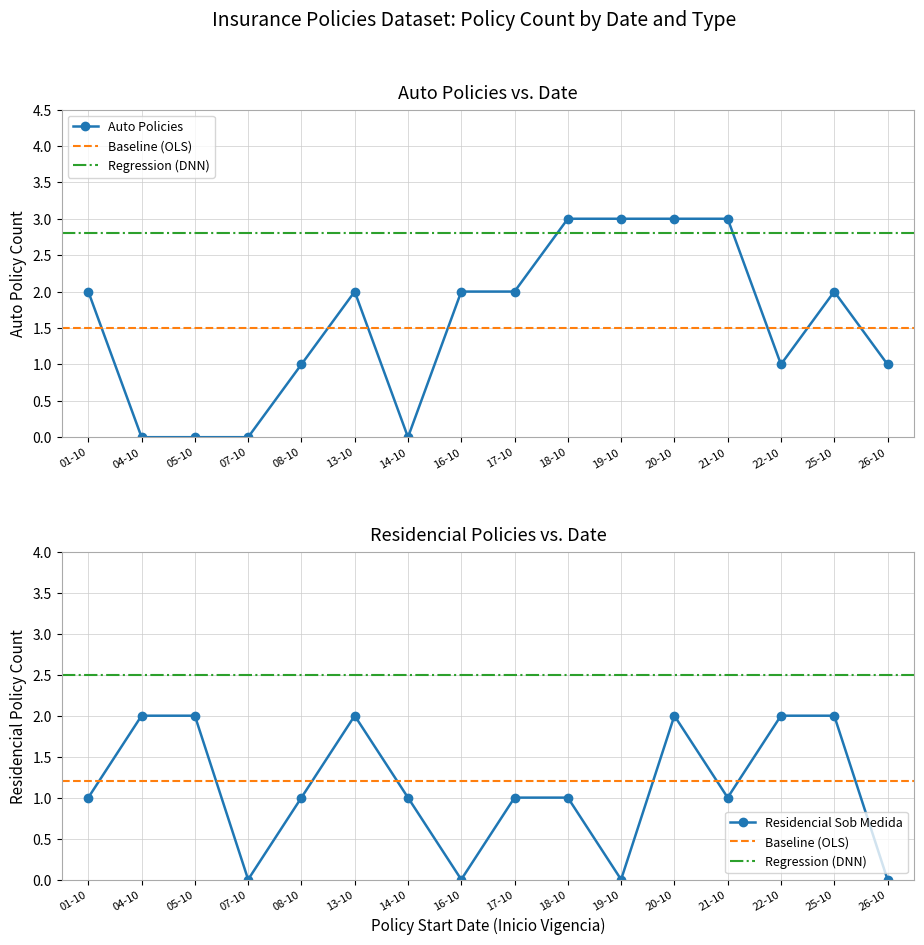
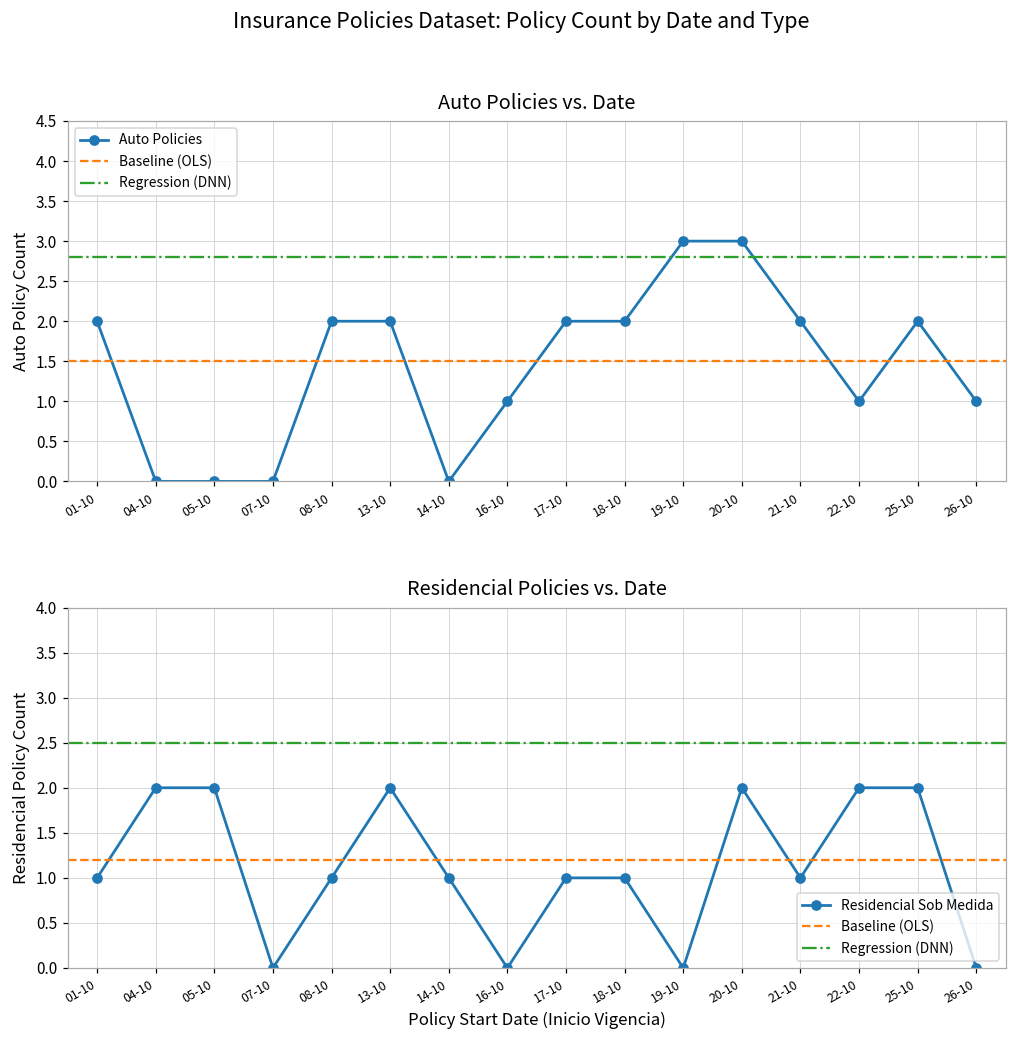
Auto Policies vs. Date, 08-10: 1 -> 2
Auto Policies vs. Date, 16-10: 2 -> 1
Auto Policies vs. Date, 18-10: 3 -> 2
Auto Policies vs. Date, 21-10: 3 -> 2
